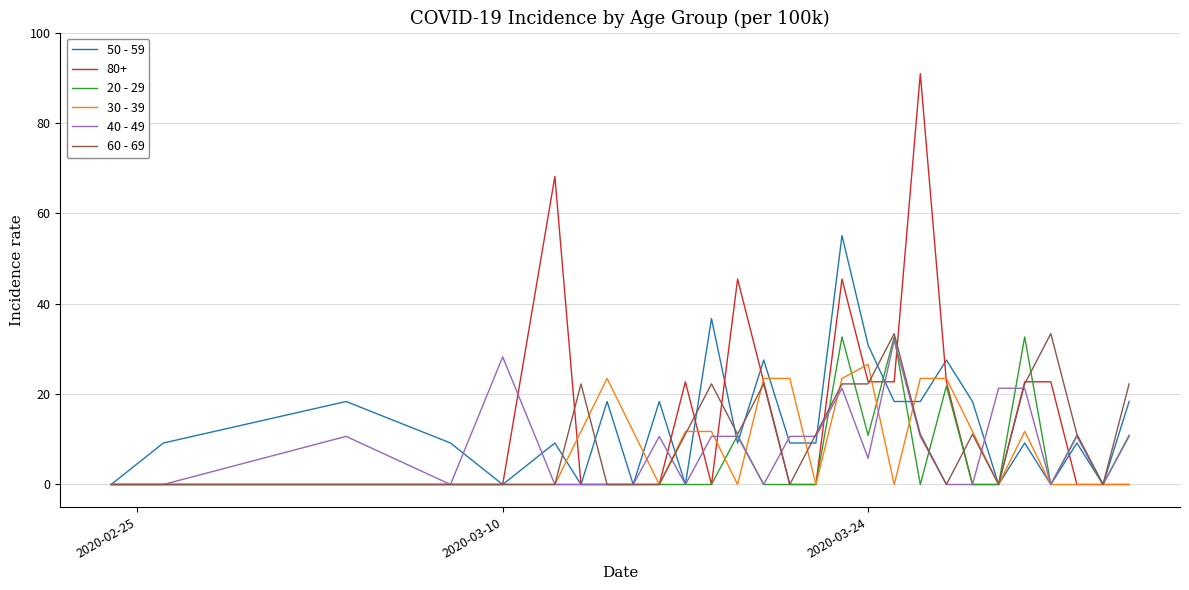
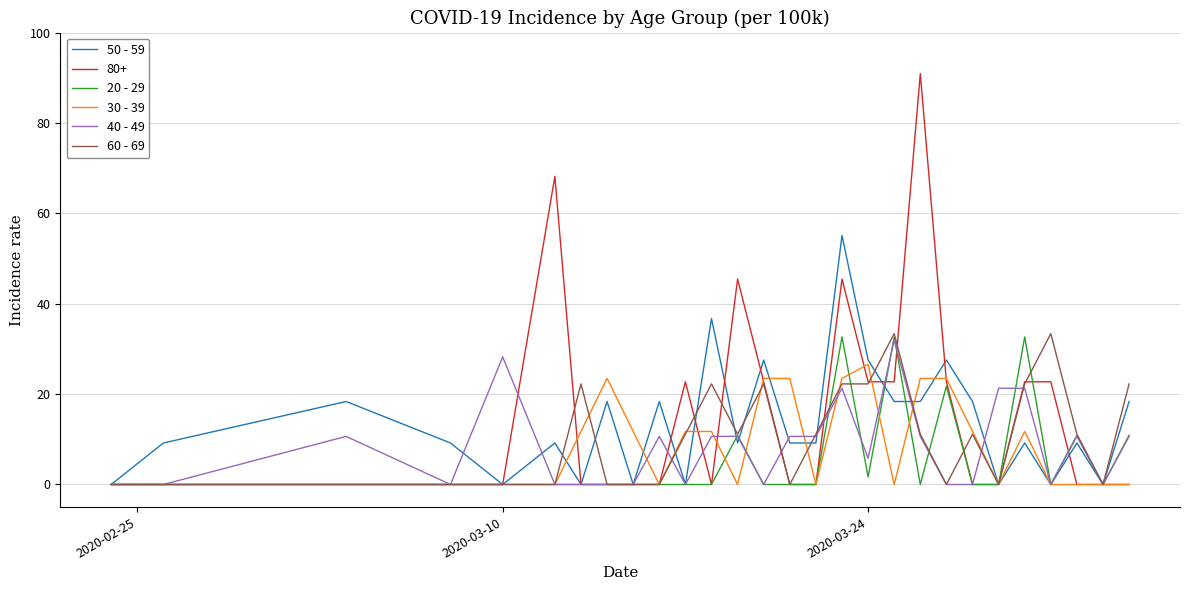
50 - 59, 2020-03-24: 31 -> 28
20 - 29, 2020-03-24: 11 -> 2
